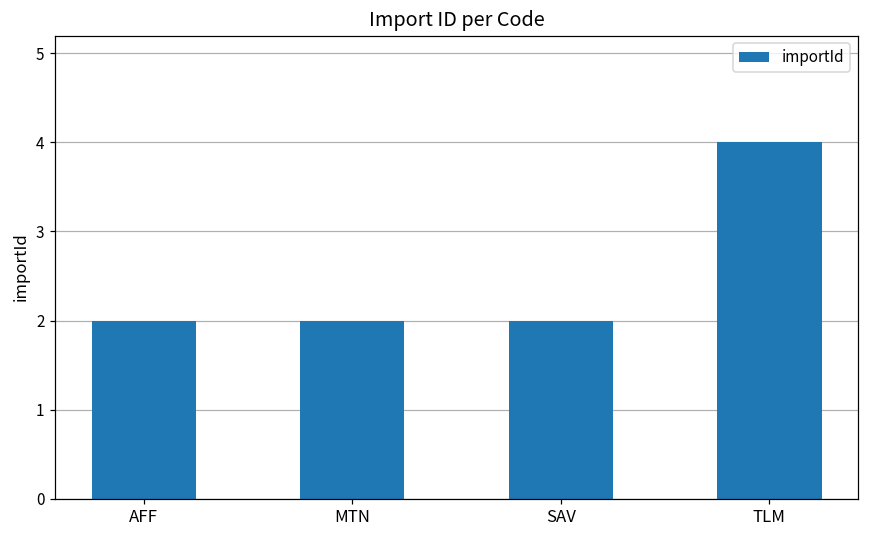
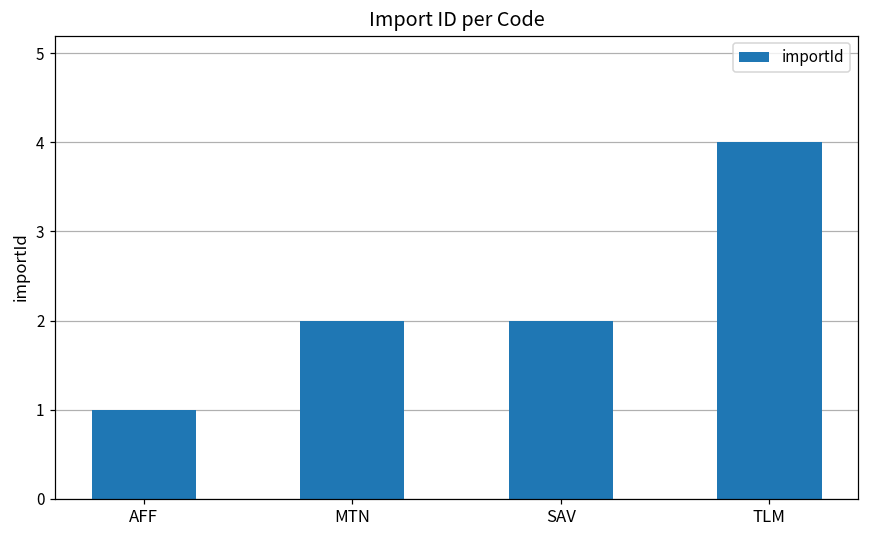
AFF: 2 -> 1
